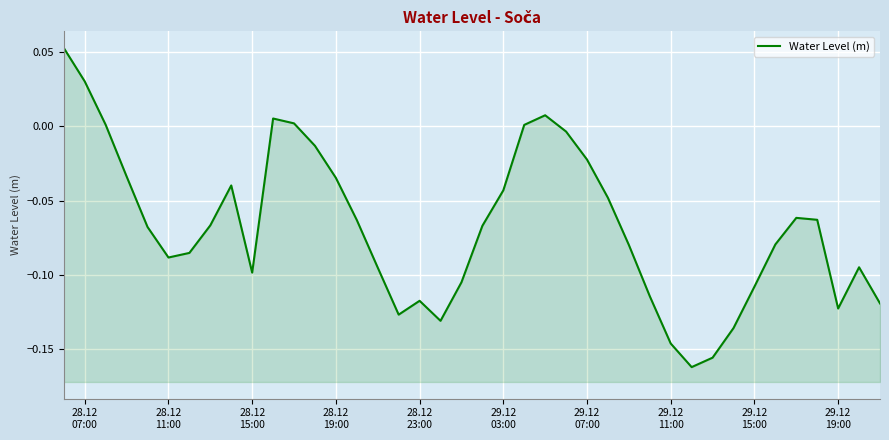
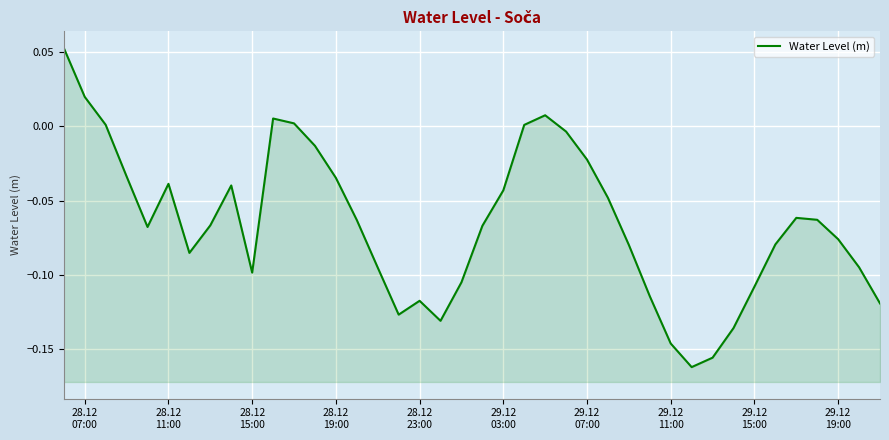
28.12 07:00: 0.030 -> 0.020
28.12 11:00: -0.088 -> -0.039
29.12 19:00: -0.122 -> -0.076
